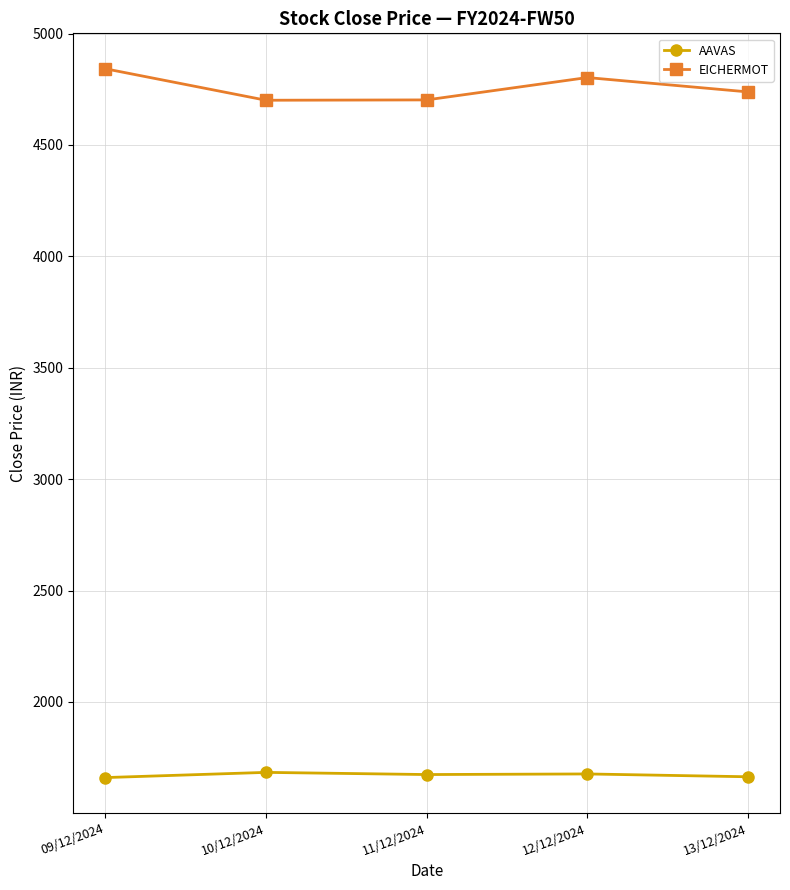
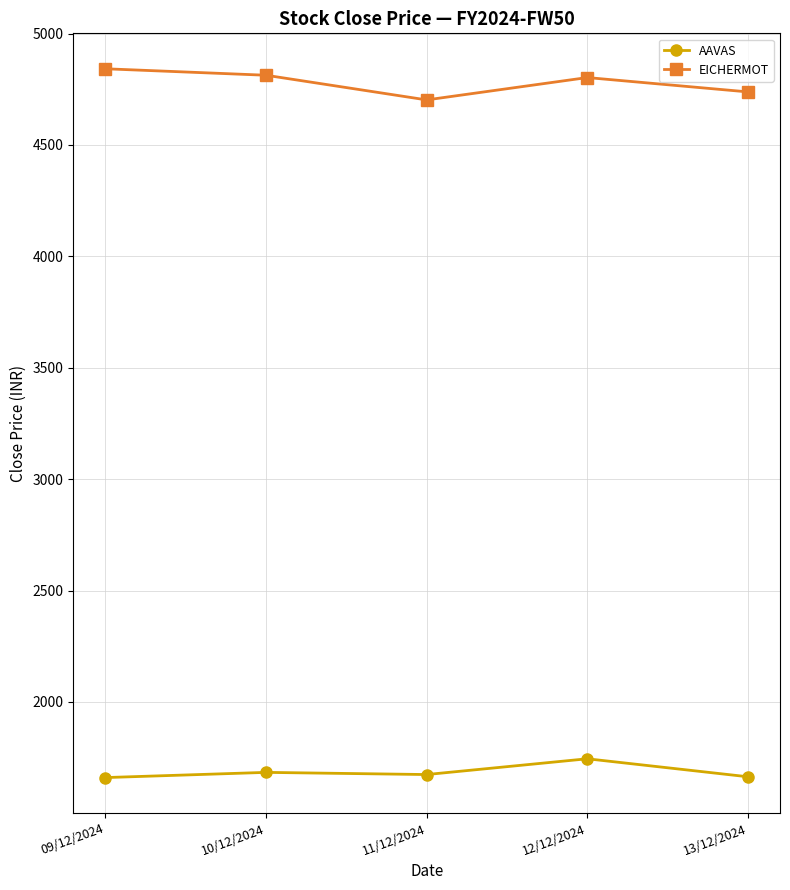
EICHERMOT, 10/12/2024: 4700 -> 4810
AAVAS, 12/12/2024: 1680 -> 1740
